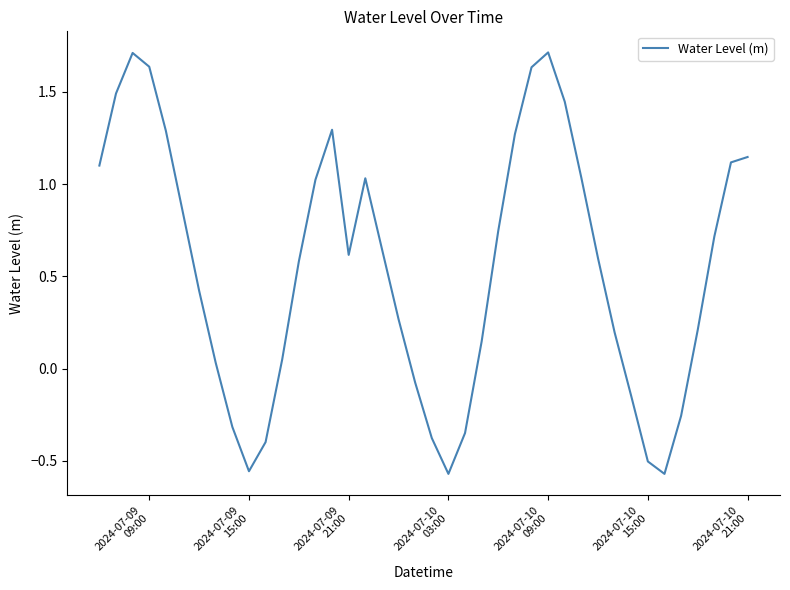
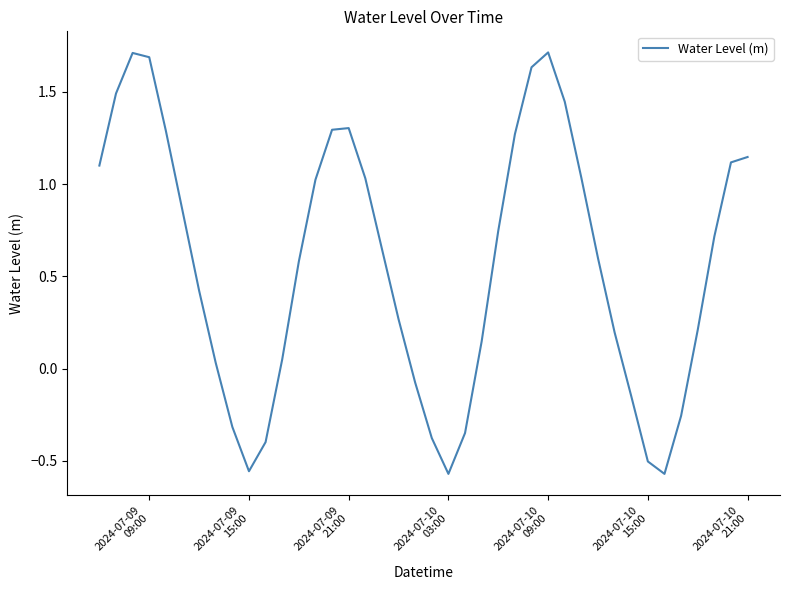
2024-07-09 09:00: 1.64 -> 1.69
2024-07-09 21:00: 0.62 -> 1.30
